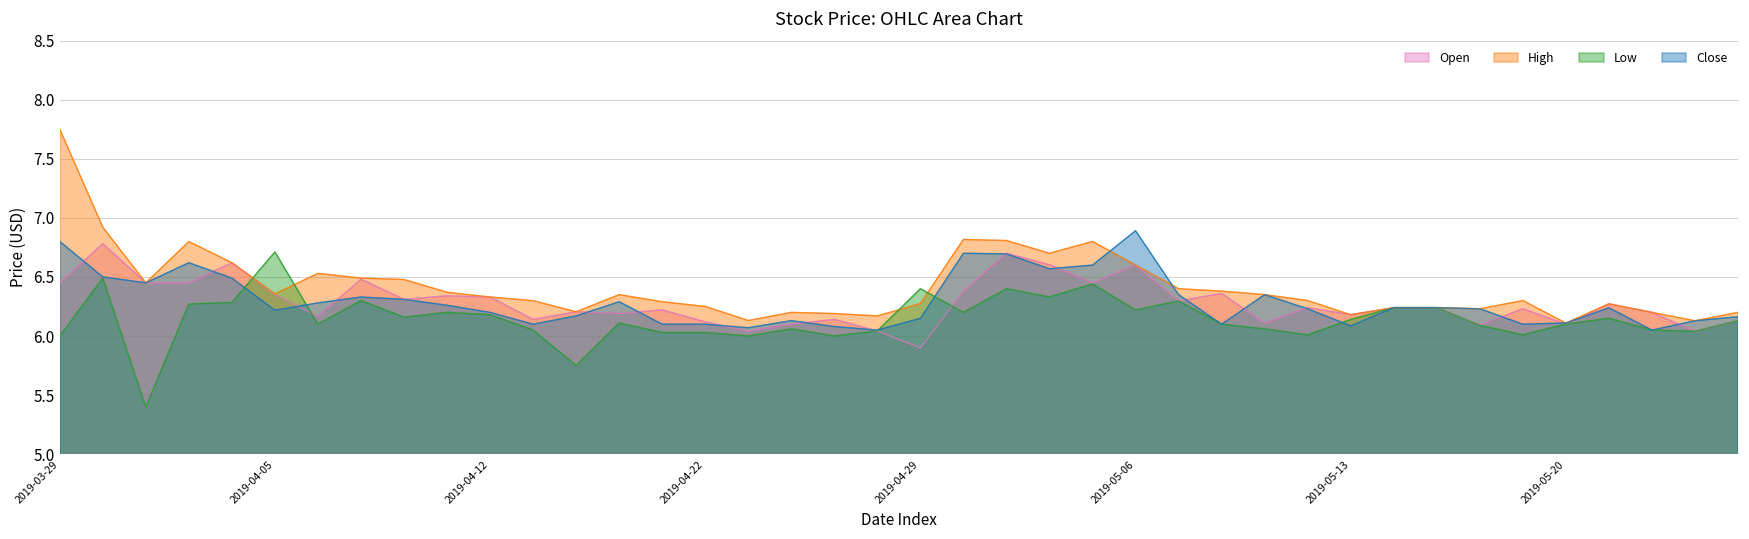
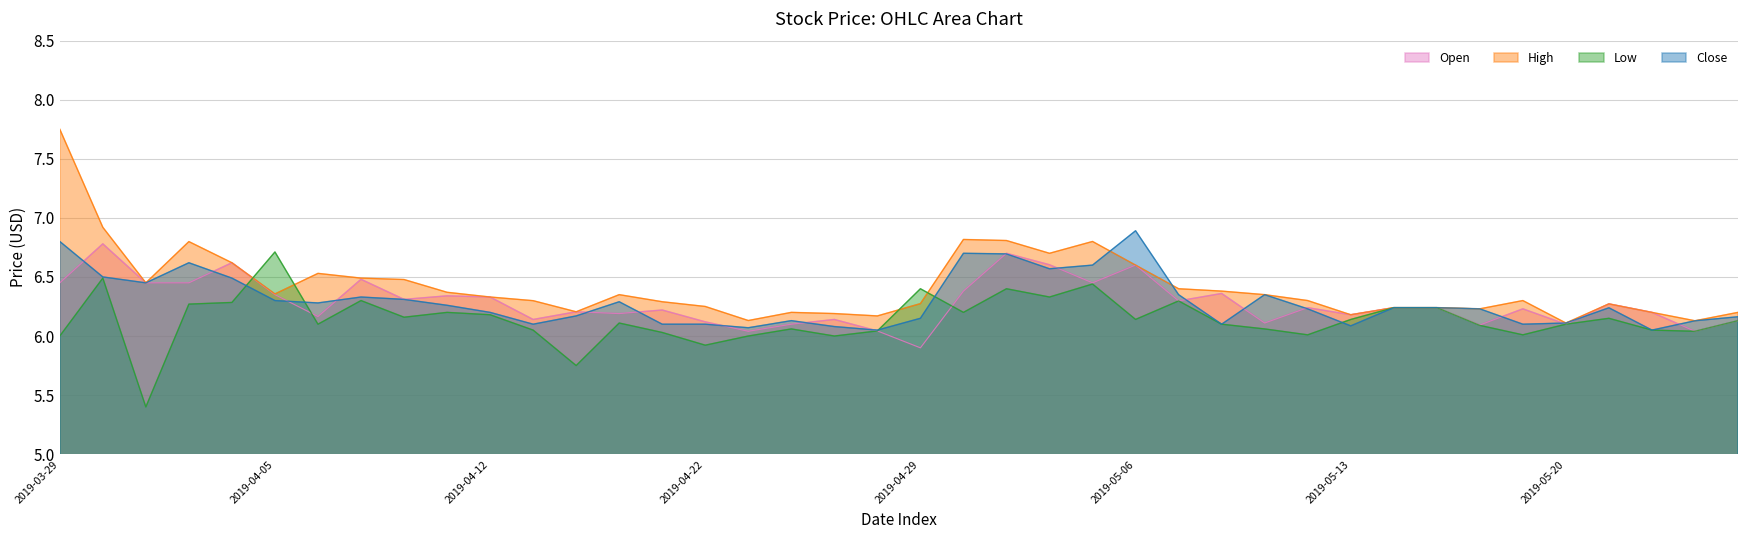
Close, 2019-04-05: 6.22 -> 6.30
Low, 2019-04-22: 6.03 -> 5.92
Low, 2019-05-06: 6.22 -> 6.14
